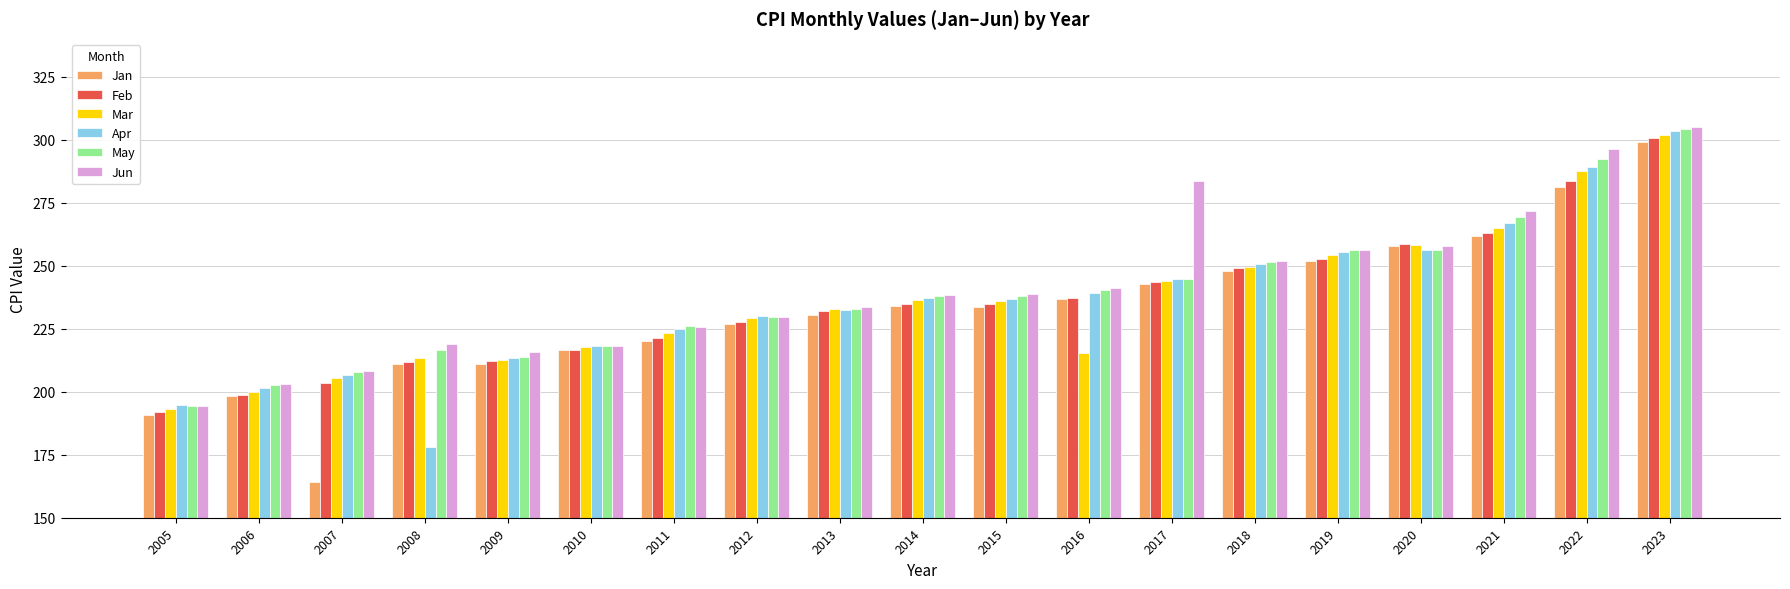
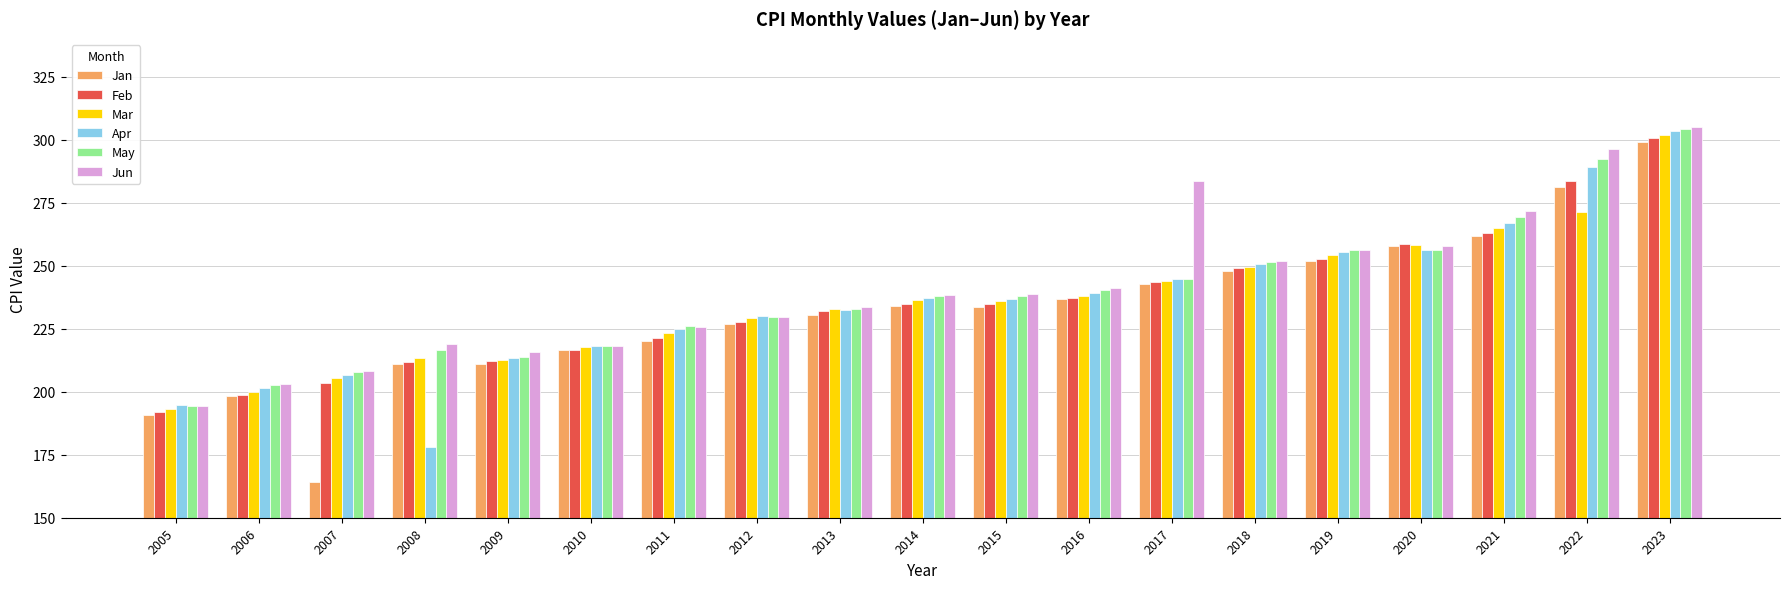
Mar, 2016: 215 -> 238
Mar, 2022: 288 -> 271
